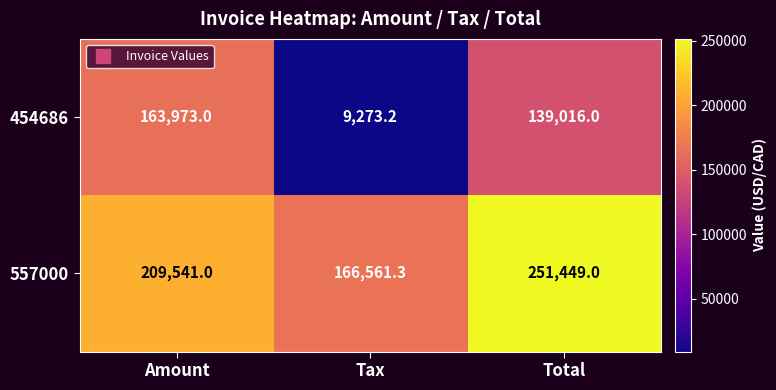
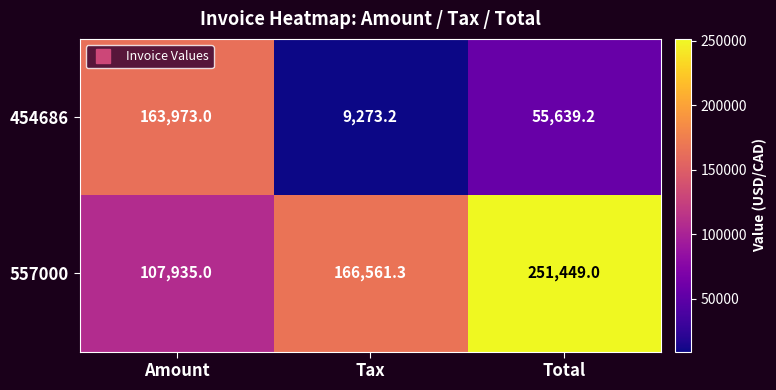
454686, Total: 139,016.0 -> 55,639.2
557000, Amount: 209,541.0 -> 107,935.0
